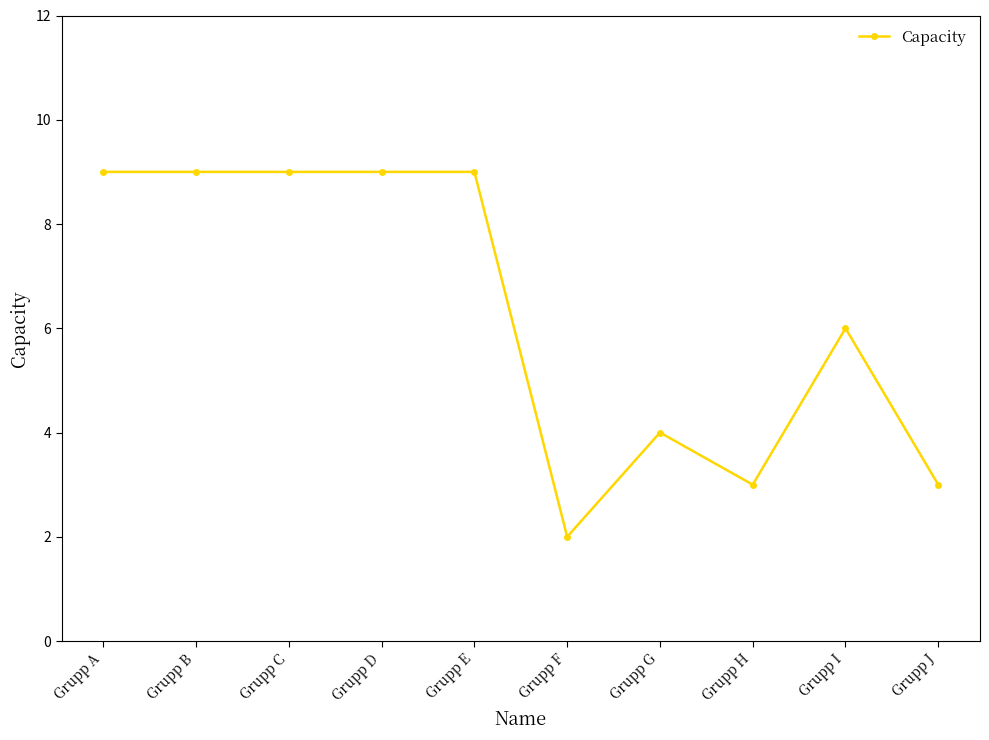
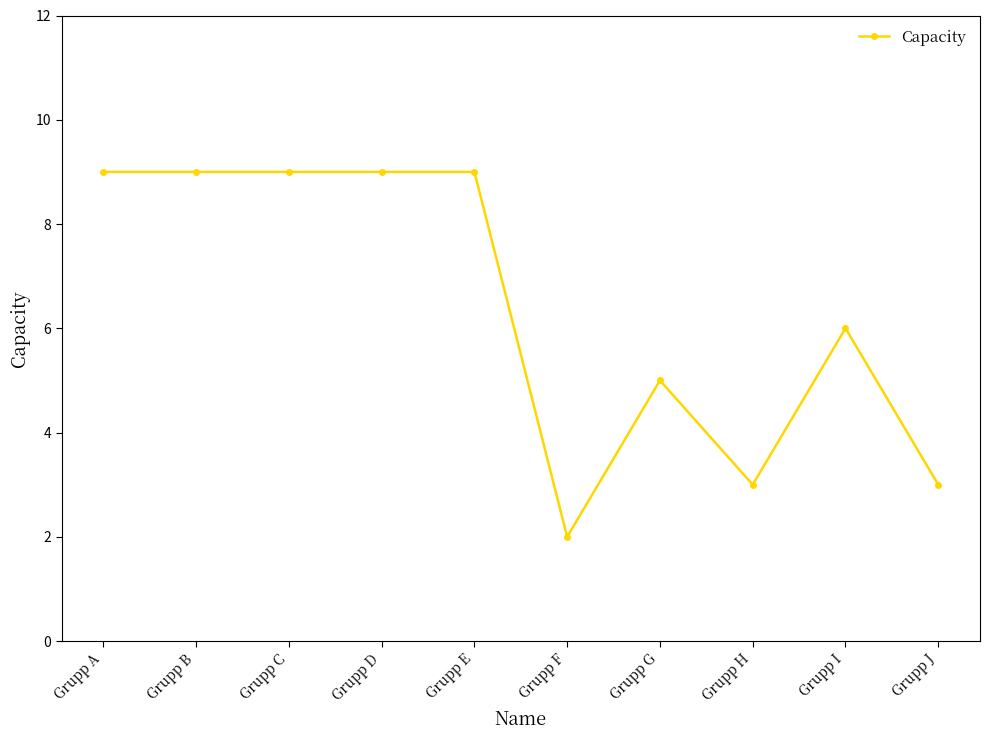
Grupp G: 4 -> 5
